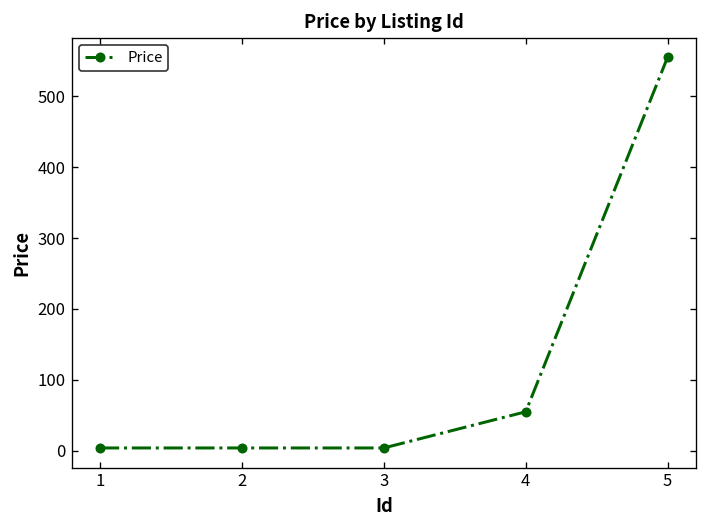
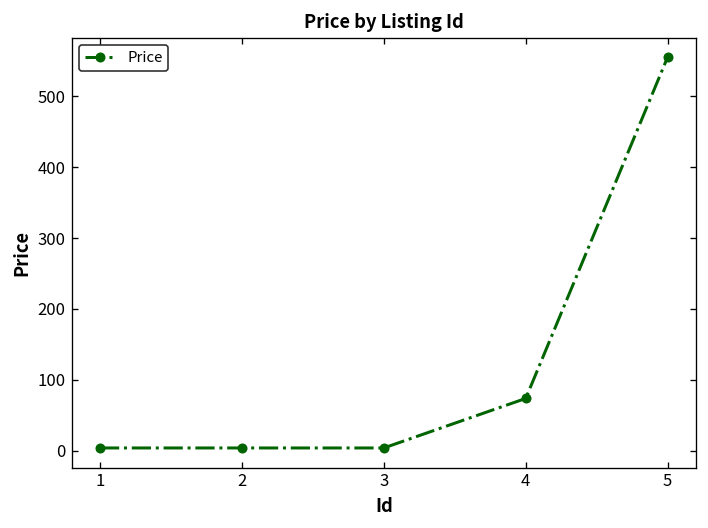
4: 60 -> 70
